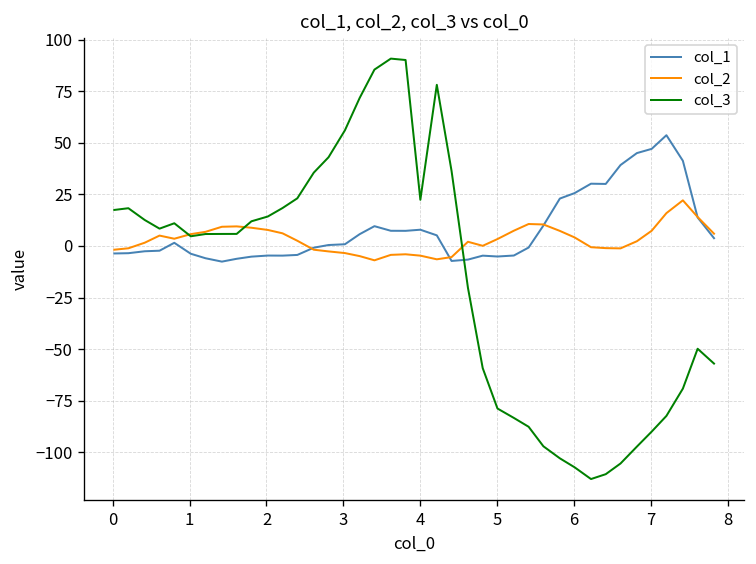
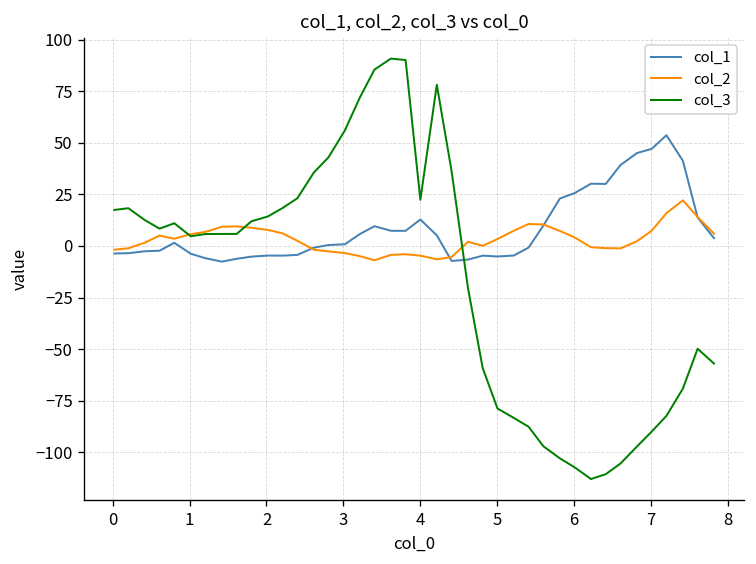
col_1, 4: 8 -> 13
